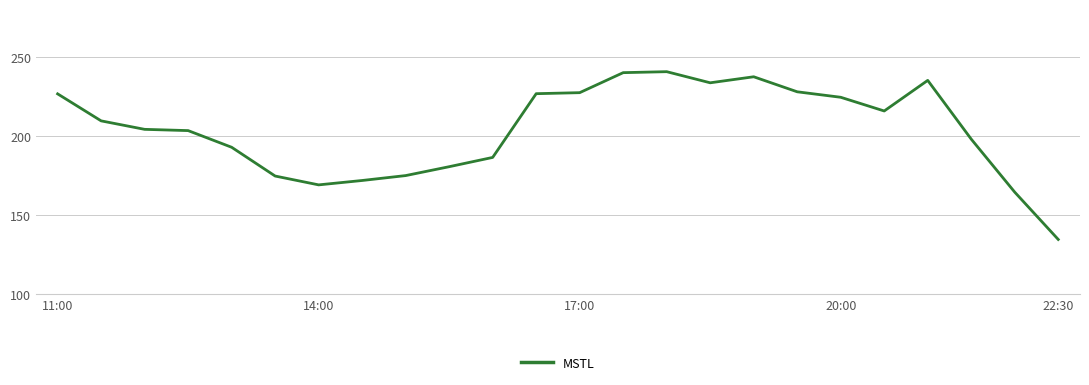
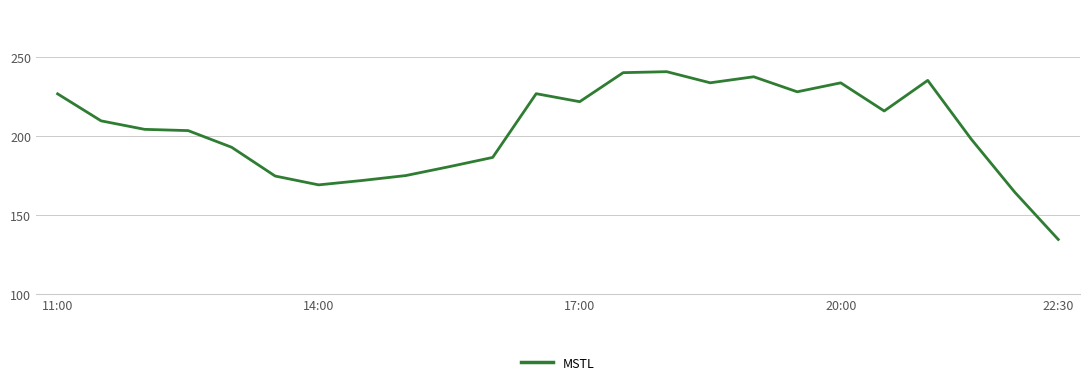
17:00: 227 -> 222
20:00: 224 -> 233
